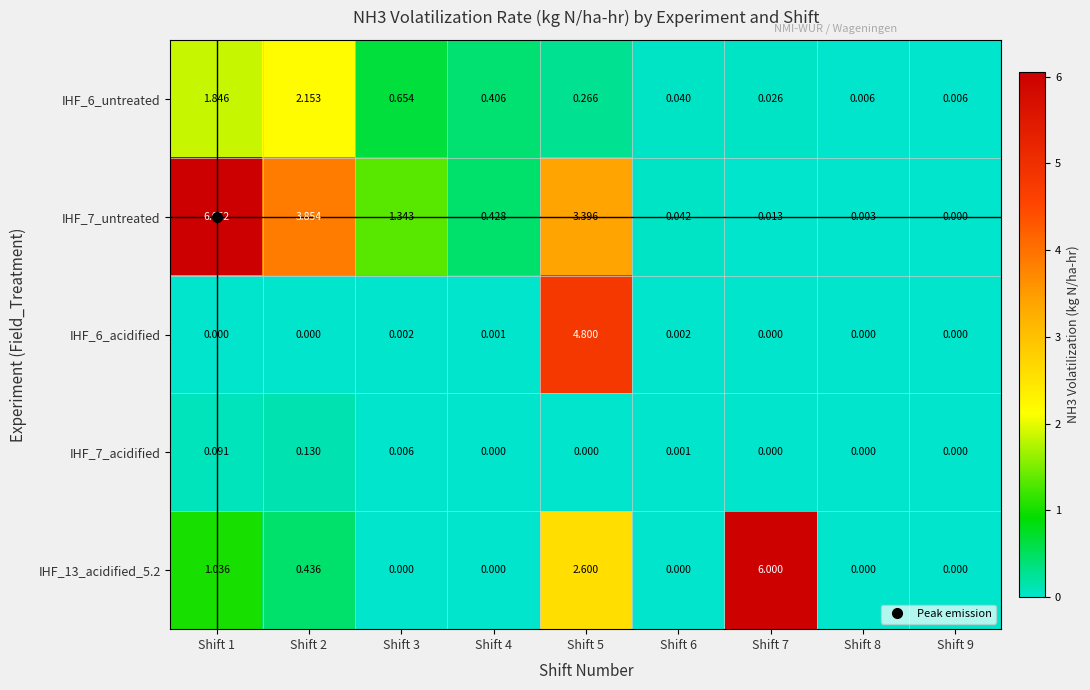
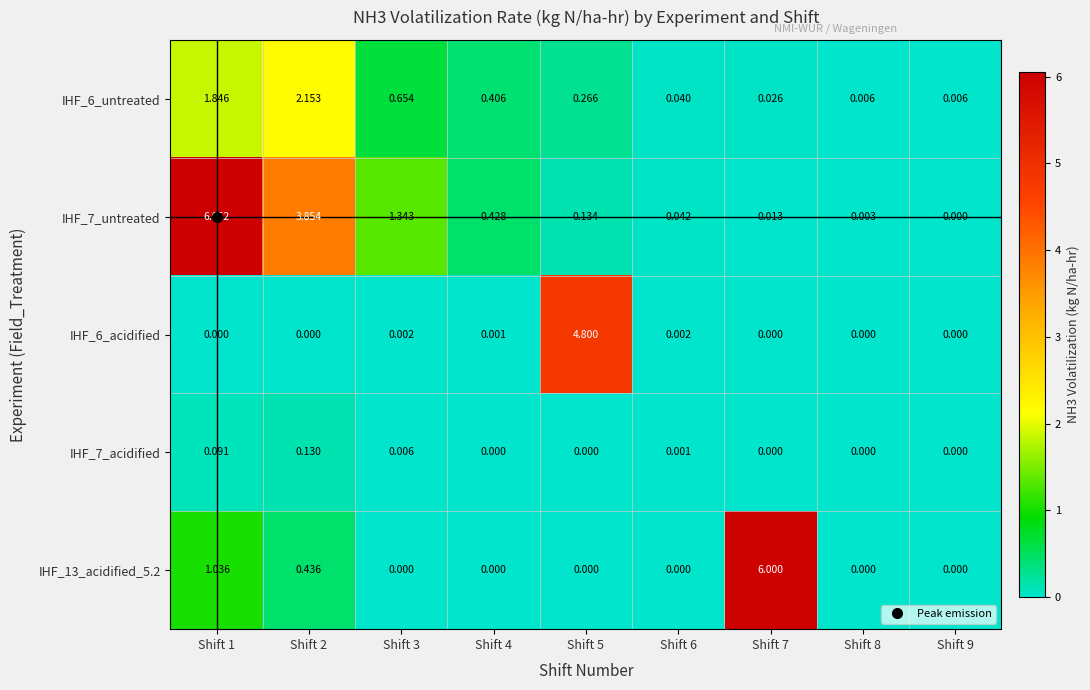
IHF_7_untreated, Shift 5: 3.396 -> 0.134
IHF_13_acidified_5.2, Shift 5: 2.600 -> 0.000
